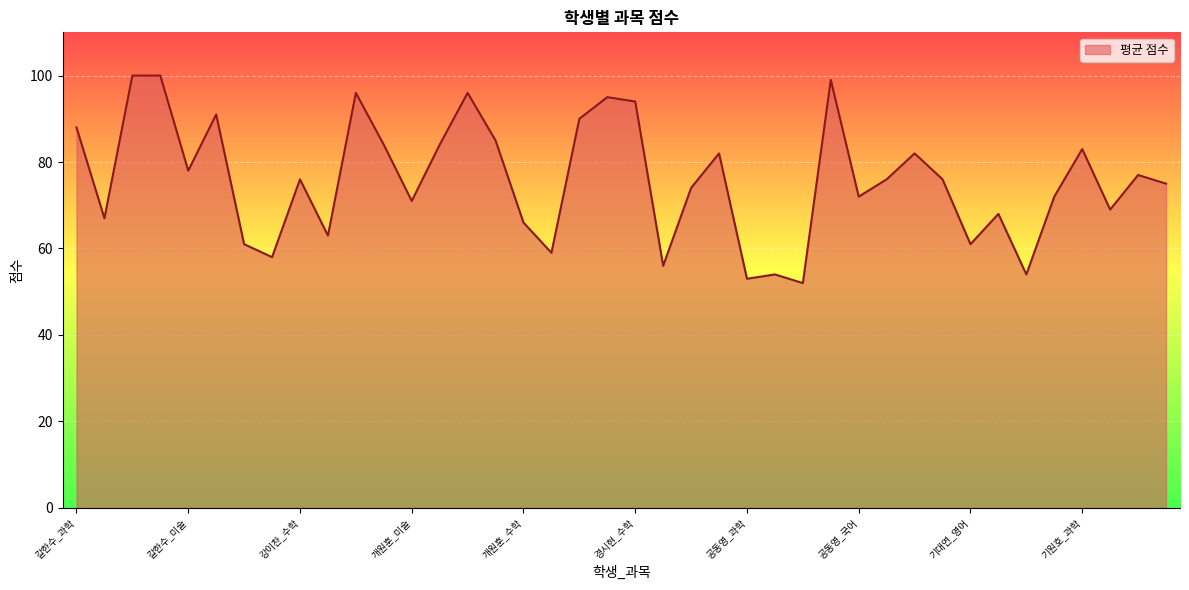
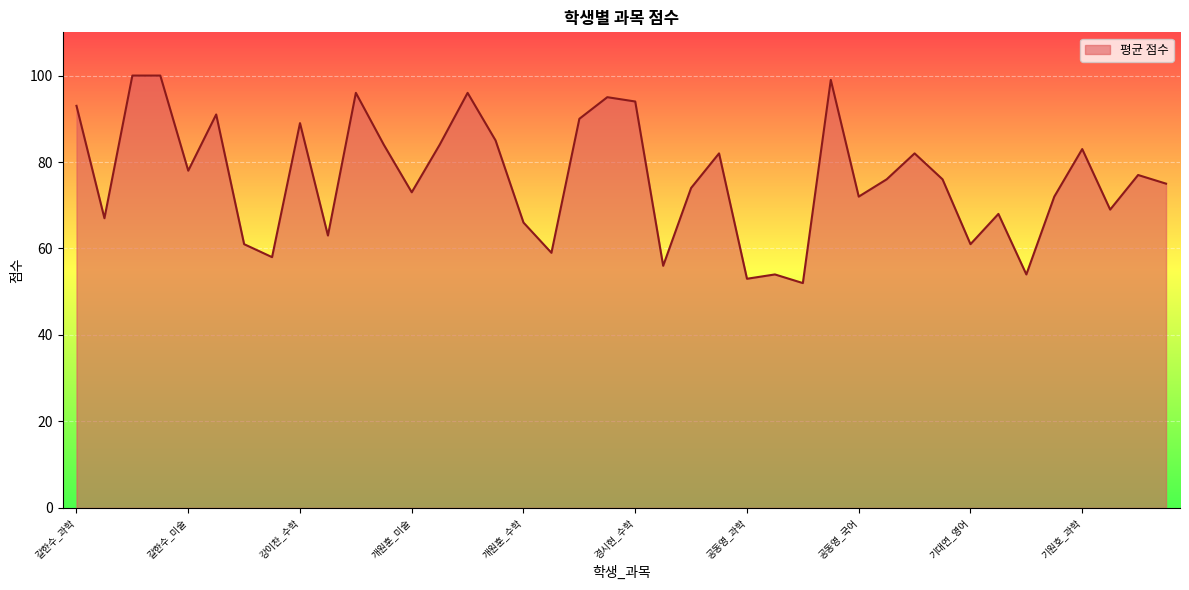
갈한수_과학: 88 -> 93
강이찬_수학: 76 -> 89
개원훈_미술: 71 -> 73
